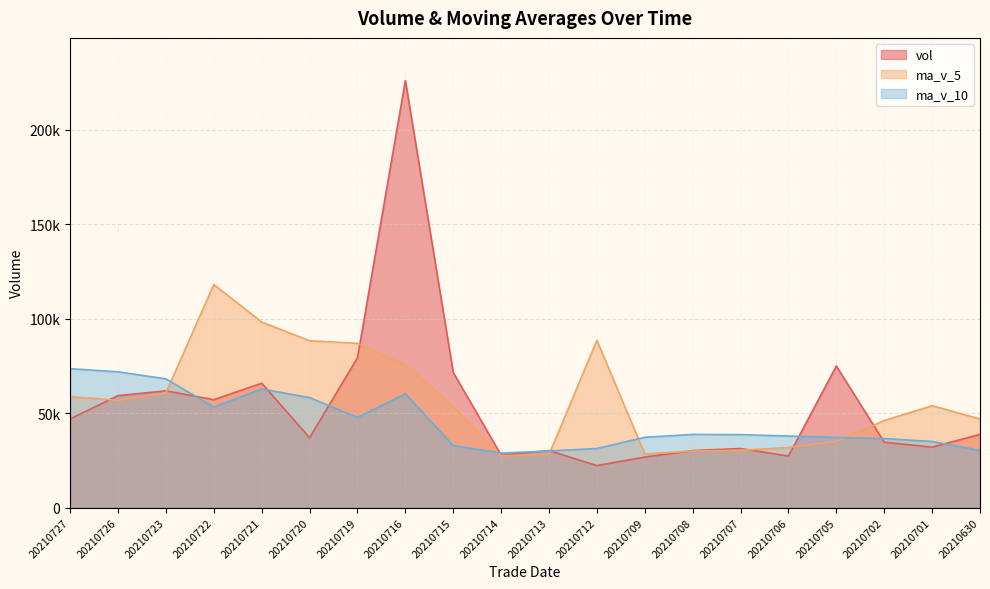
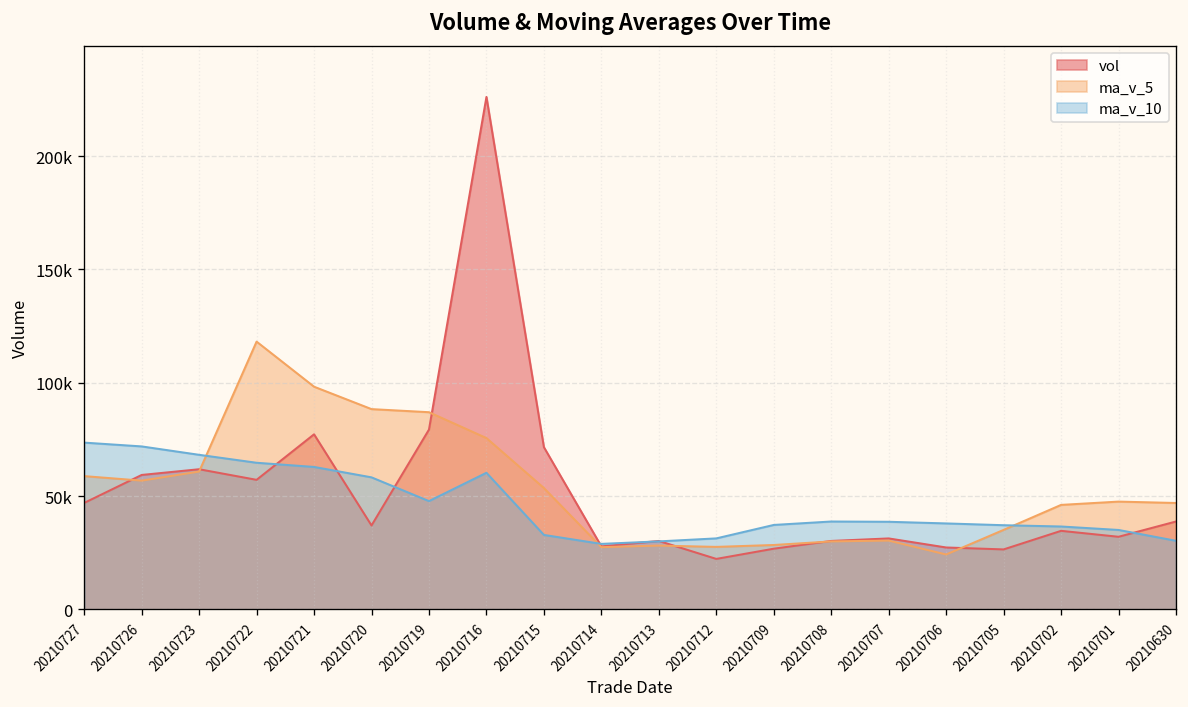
ma_v_10, 20210722: 53000 -> 65000
vol, 20210721: 66000 -> 77000
ma_v_5, 20210712: 89000 -> 28000
ma_v_5, 20210706: 32000 -> 24000
vol, 20210705: 75000 -> 26000
ma_v_5, 20210701: 54000 -> 48000
